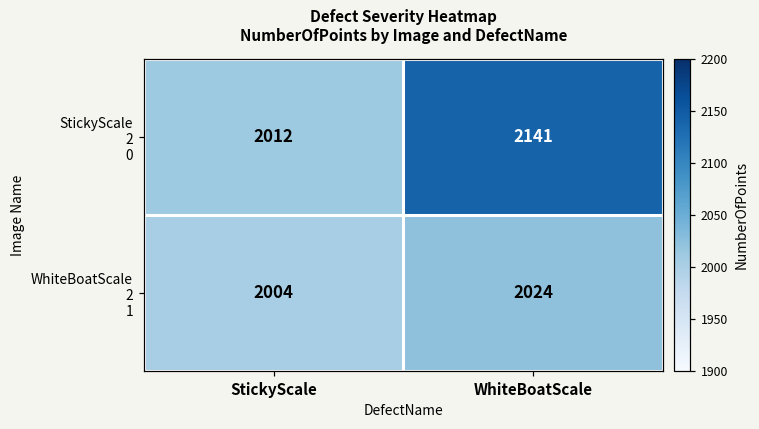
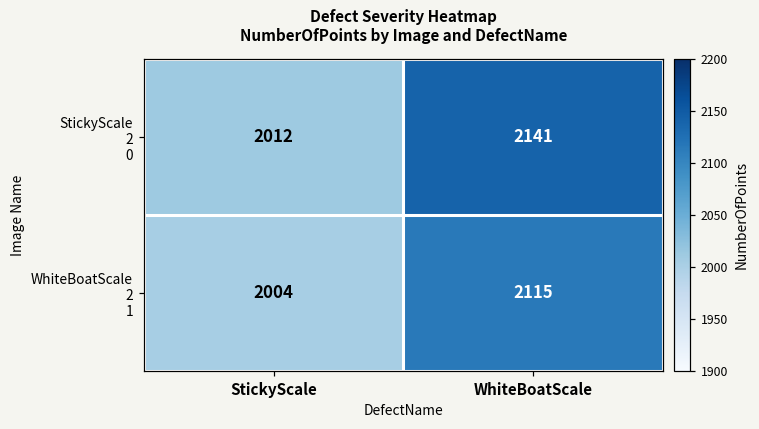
WhiteBoatScale 2 1, WhiteBoatScale: 2024 -> 2115
